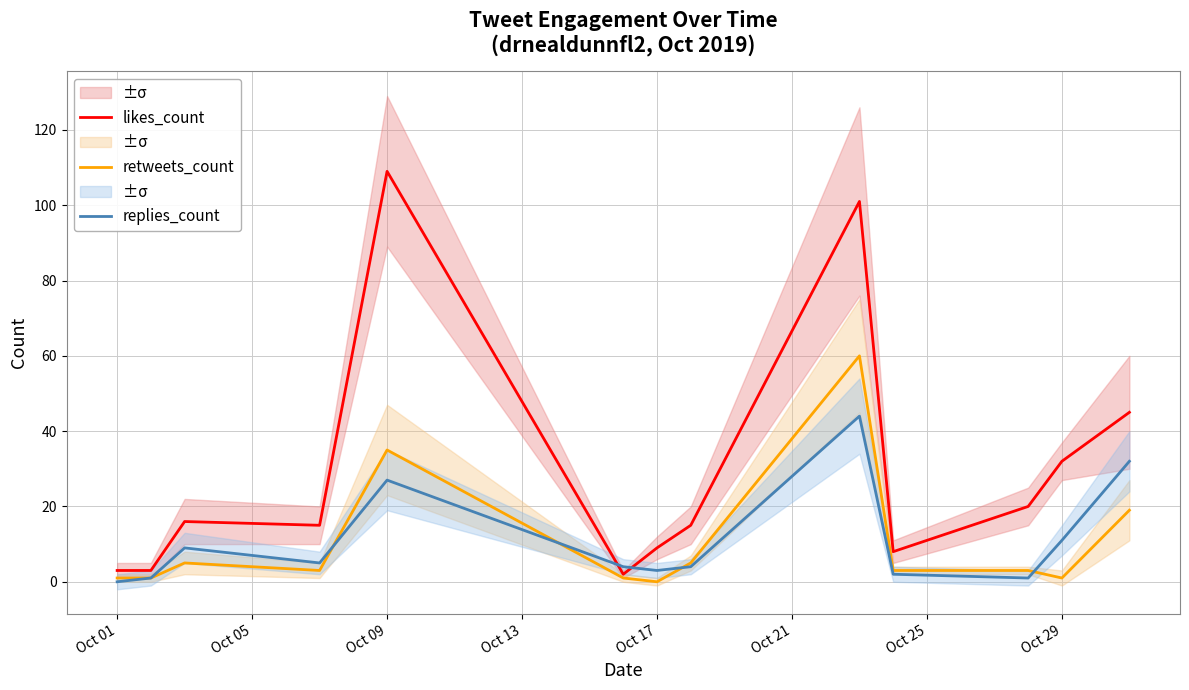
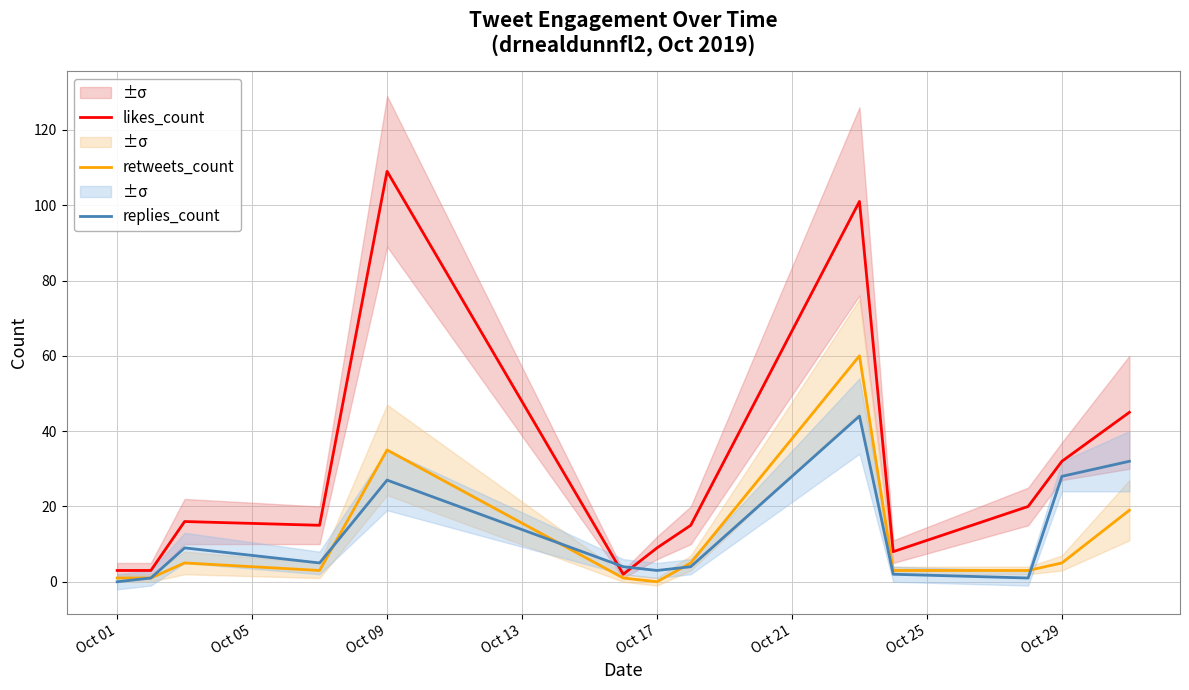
retweets_count, Oct 29: 1 -> 5
replies_count, Oct 29: 11 -> 28
